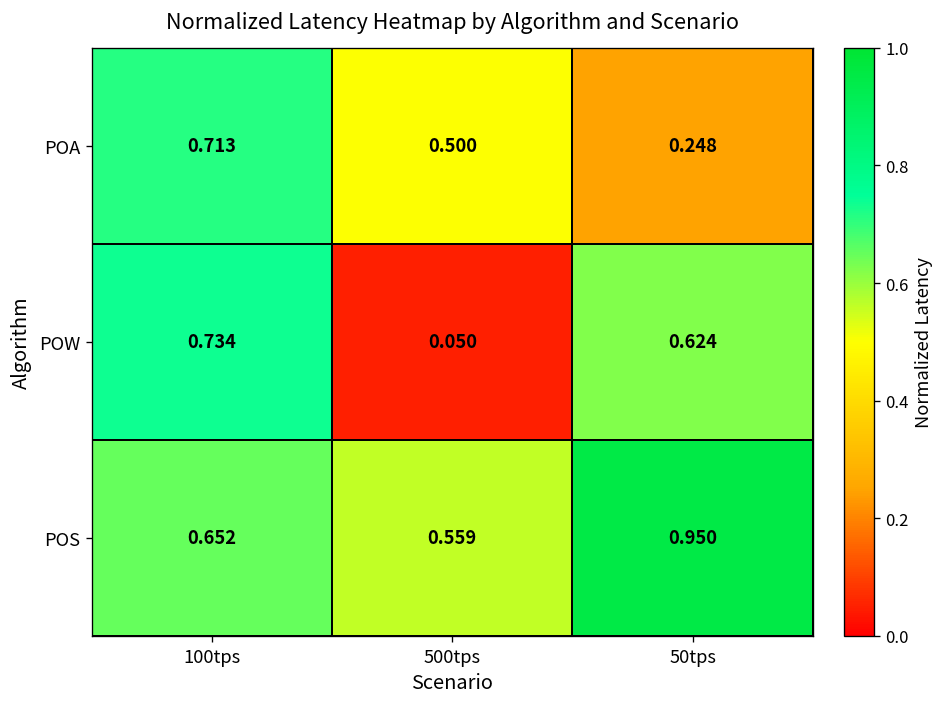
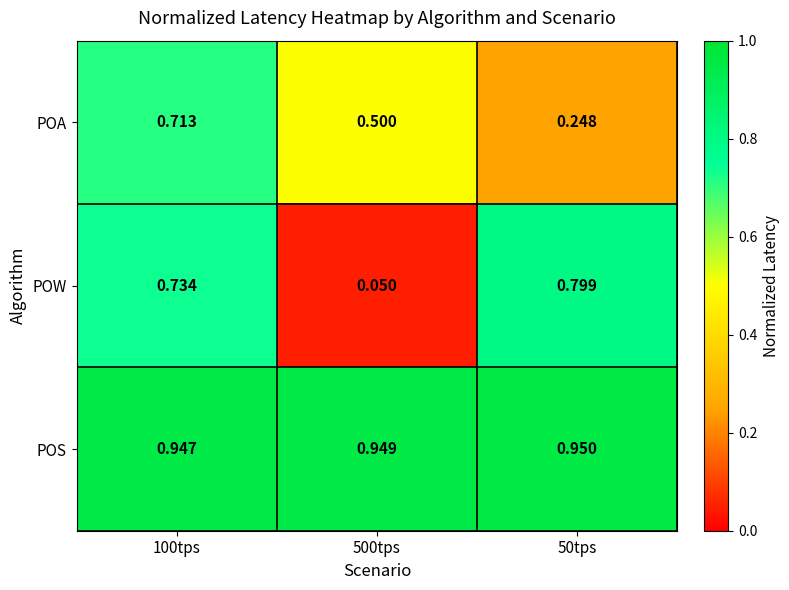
POW, 50tps: 0.624 -> 0.799
POS, 100tps: 0.652 -> 0.947
POS, 500tps: 0.559 -> 0.949
